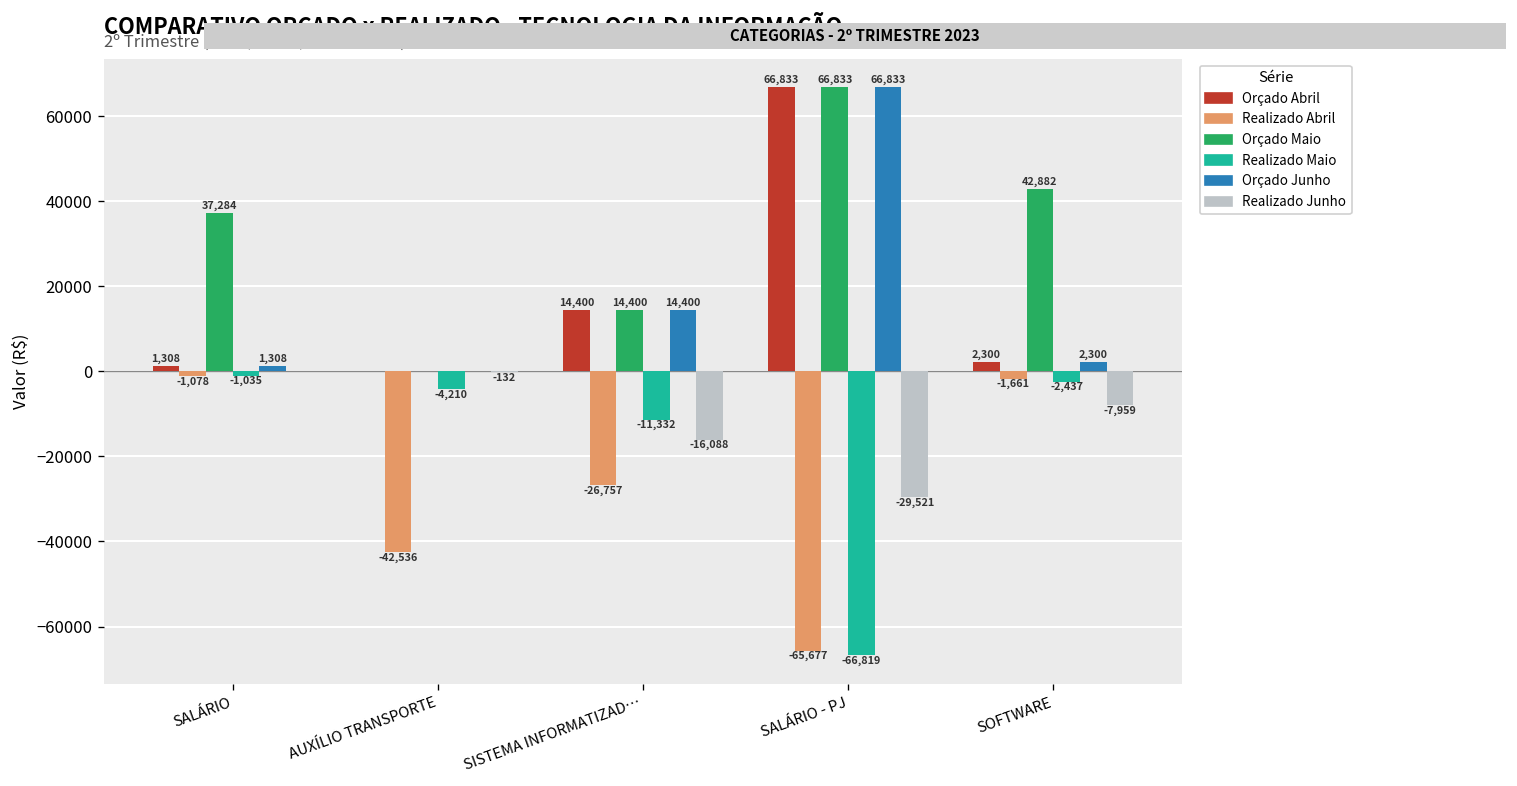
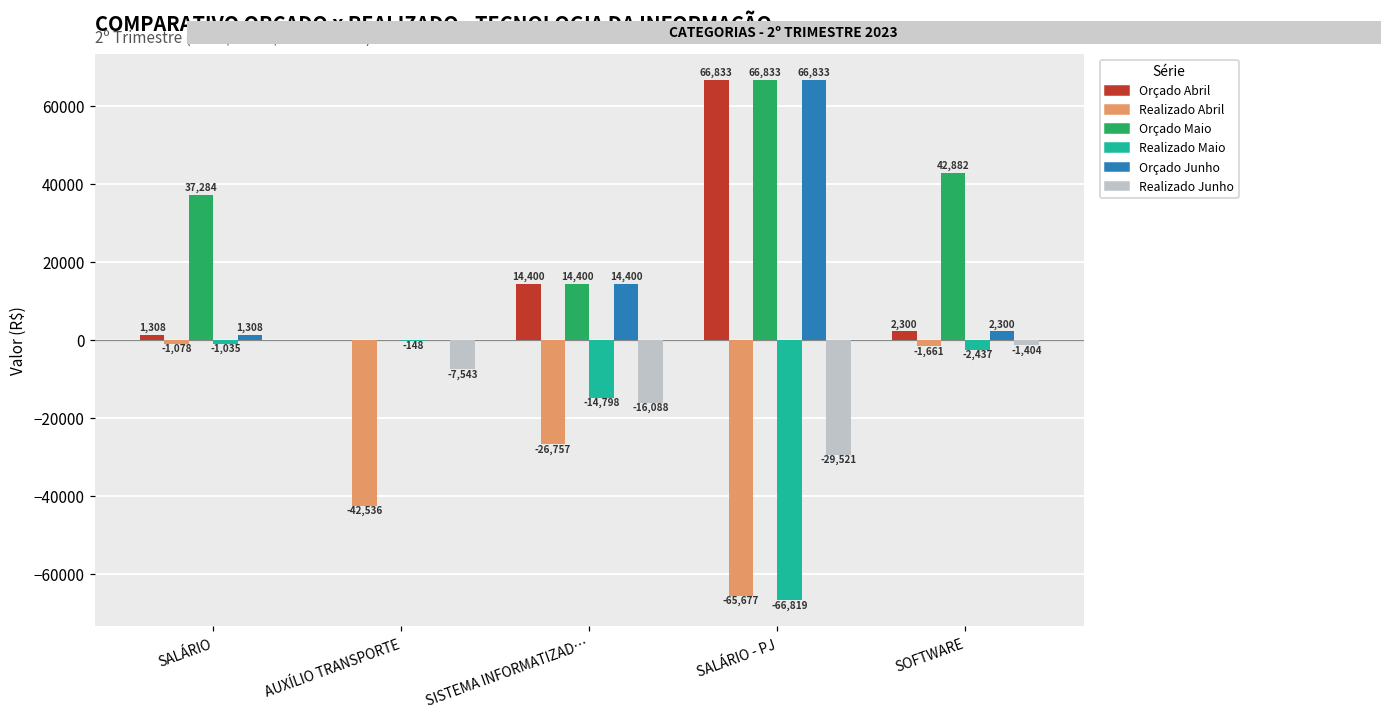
Realizado Maio, AUXÍLIO TRANSPORTE: -4,210 -> -148
Realizado Junho, AUXÍLIO TRANSPORTE: -132 -> -7,543
Realizado Maio, SISTEMA INFORMATIZAD…: -11,332 -> -14,798
Realizado Junho, SOFTWARE: -7,959 -> -1,404
